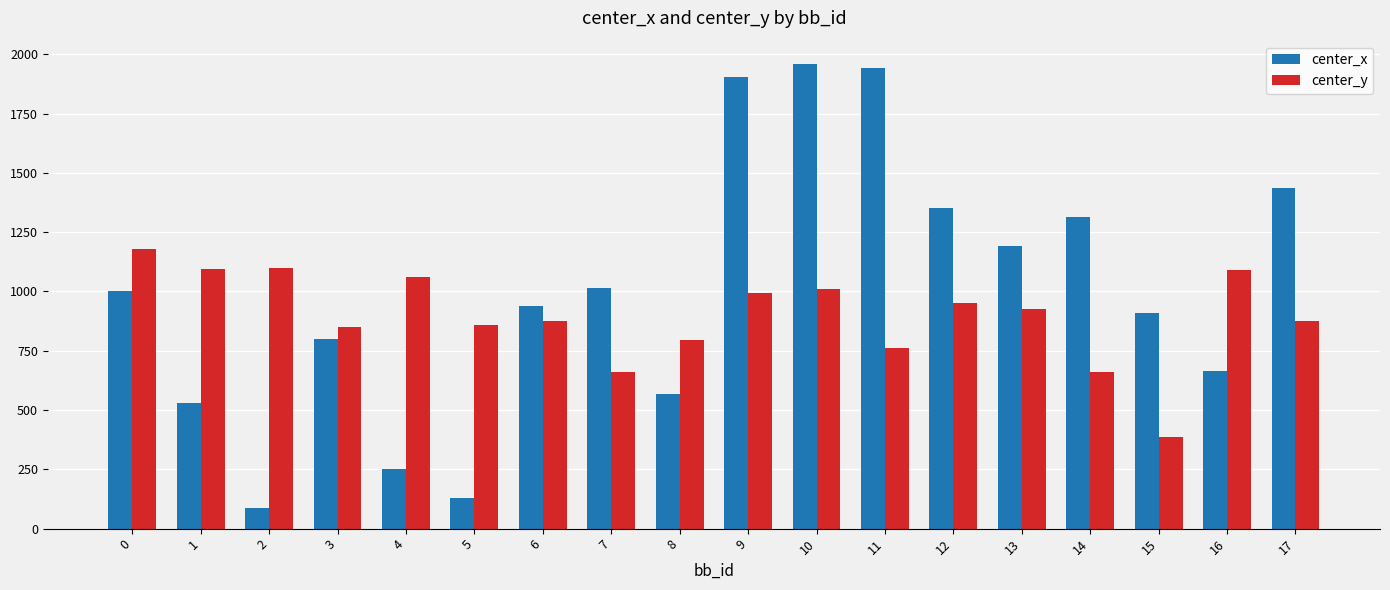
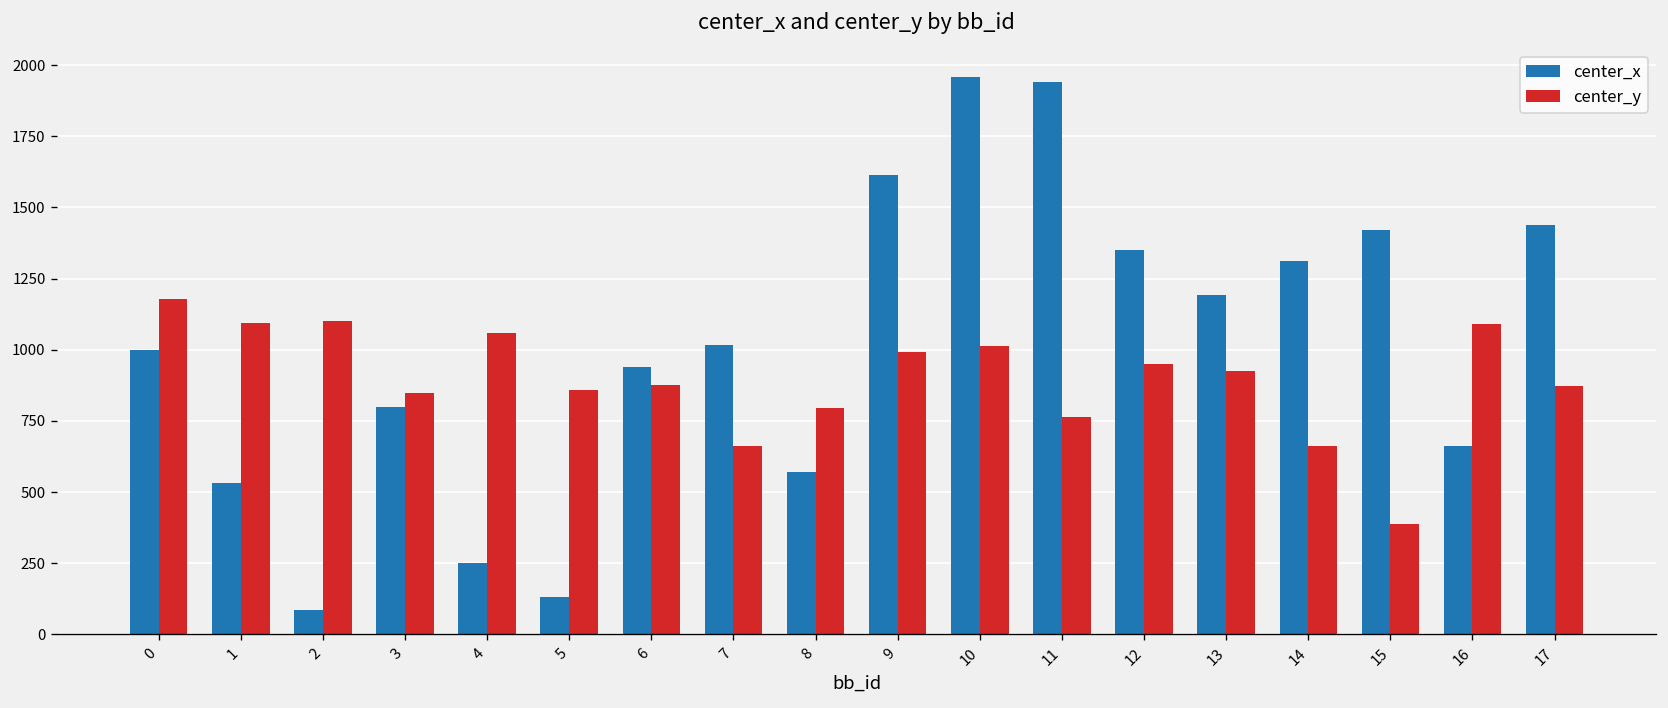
center_x, 9: 1900 -> 1610
center_x, 15: 910 -> 1420
